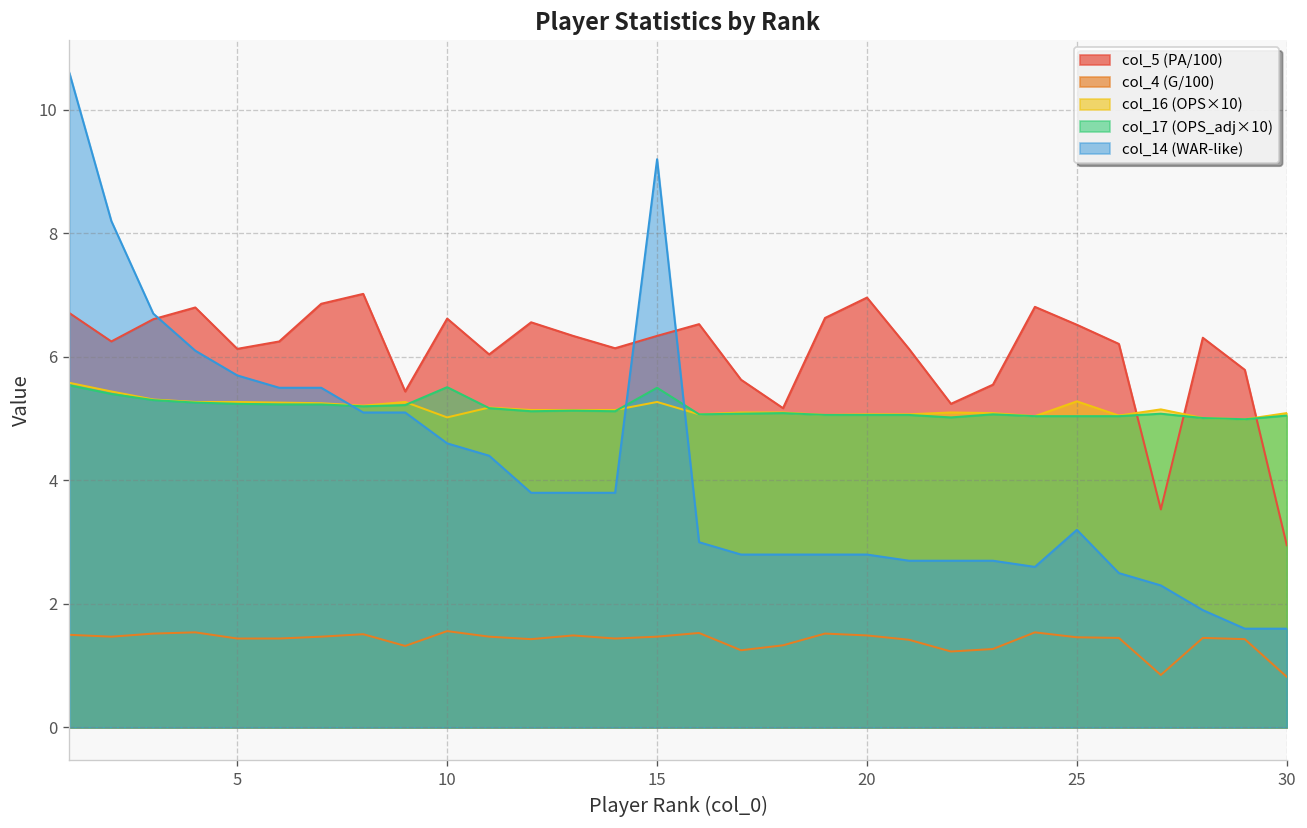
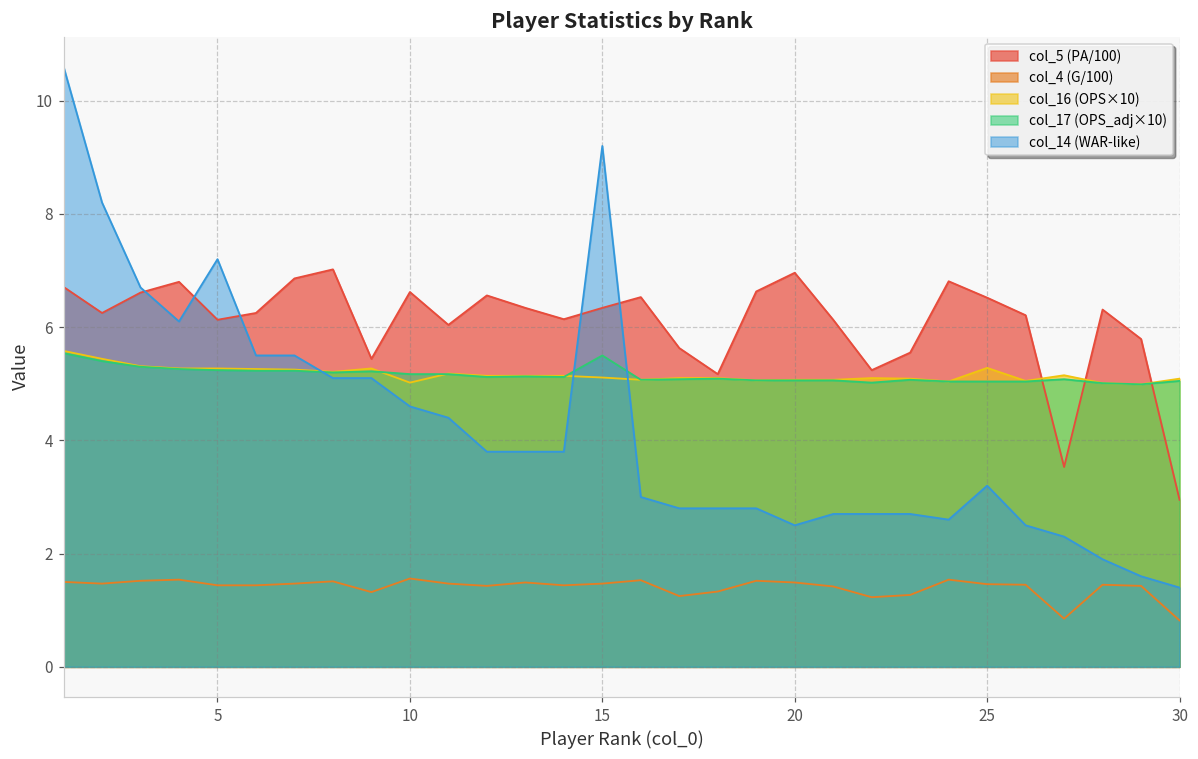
col_14 (WAR-like), 5: 5.7 -> 7.2
col_17 (OPS_adj×10), 10: 5.5 -> 5.2
col_16 (OPS×10), 15: 5.3 -> 5.1
col_14 (WAR-like), 20: 2.8 -> 2.5
col_14 (WAR-like), 30: 1.6 -> 1.4
